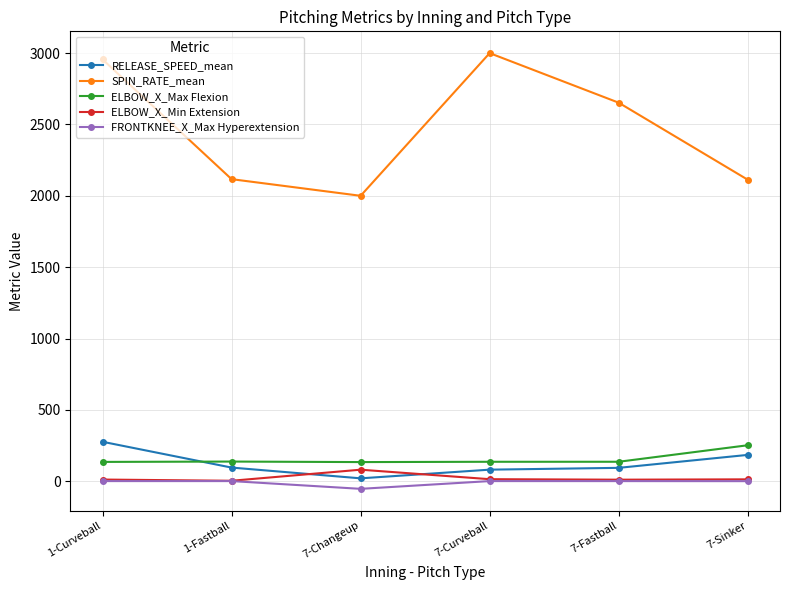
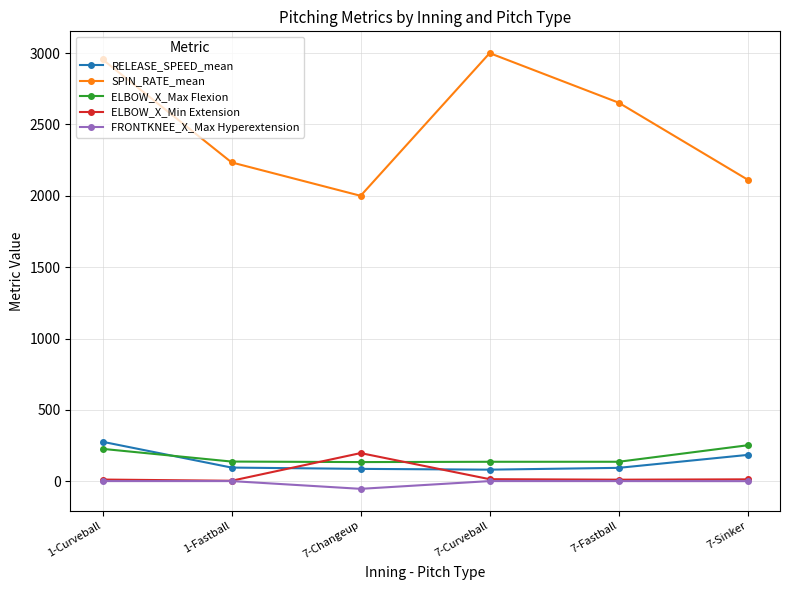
ELBOW_X_Max Flexion, 1-Curveball: 140 -> 230
SPIN_RATE_mean, 1-Fastball: 2120 -> 2230
RELEASE_SPEED_mean, 7-Changeup: 20 -> 90
ELBOW_X_Min Extension, 7-Changeup: 80 -> 200
